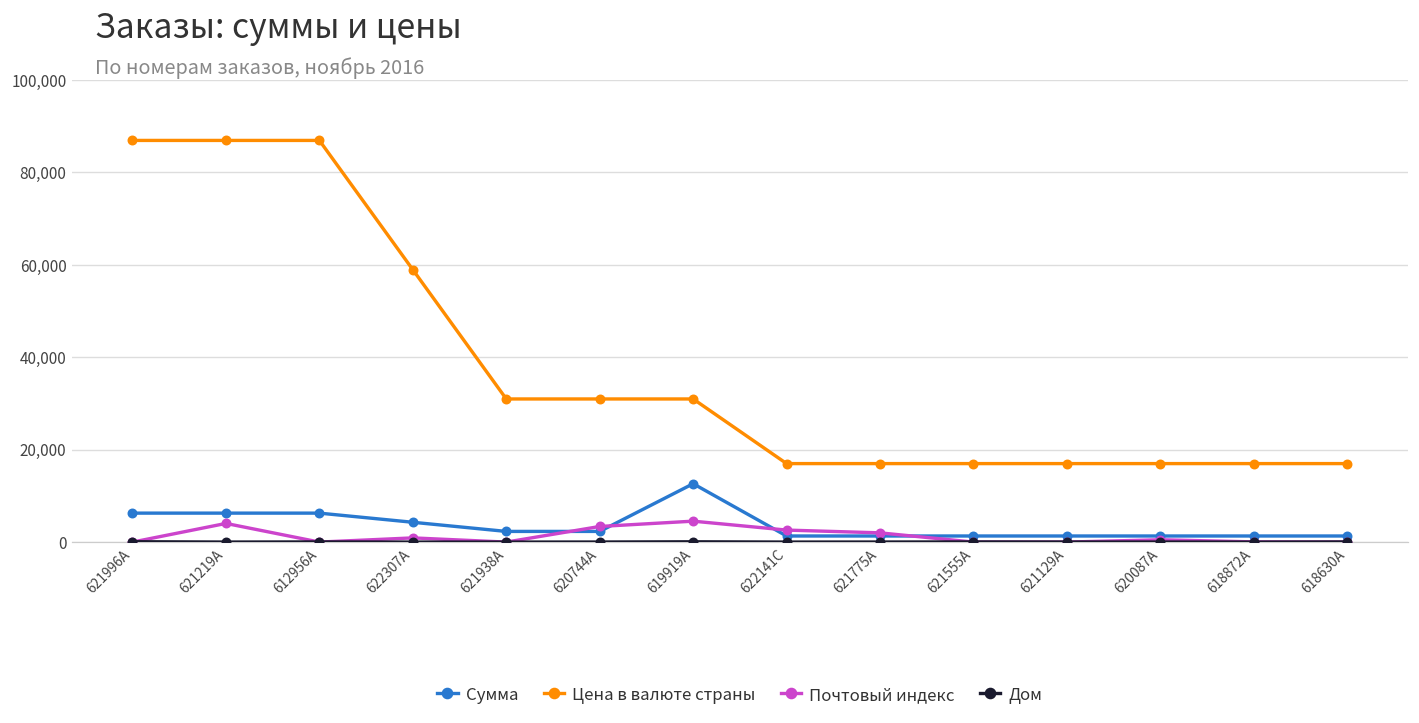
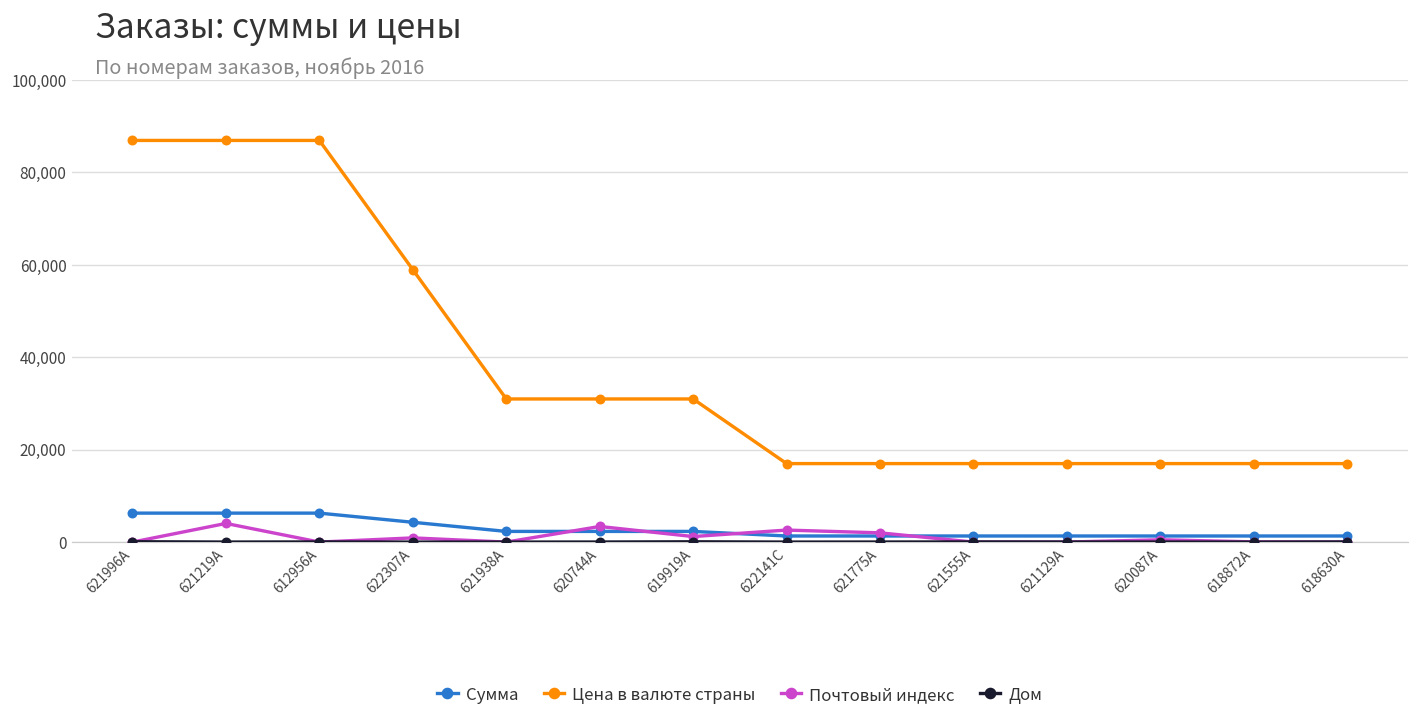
Сумма, 619919A: 13,000 -> 2,000
Почтовый индекс, 619919A: 5,000 -> 1,000
